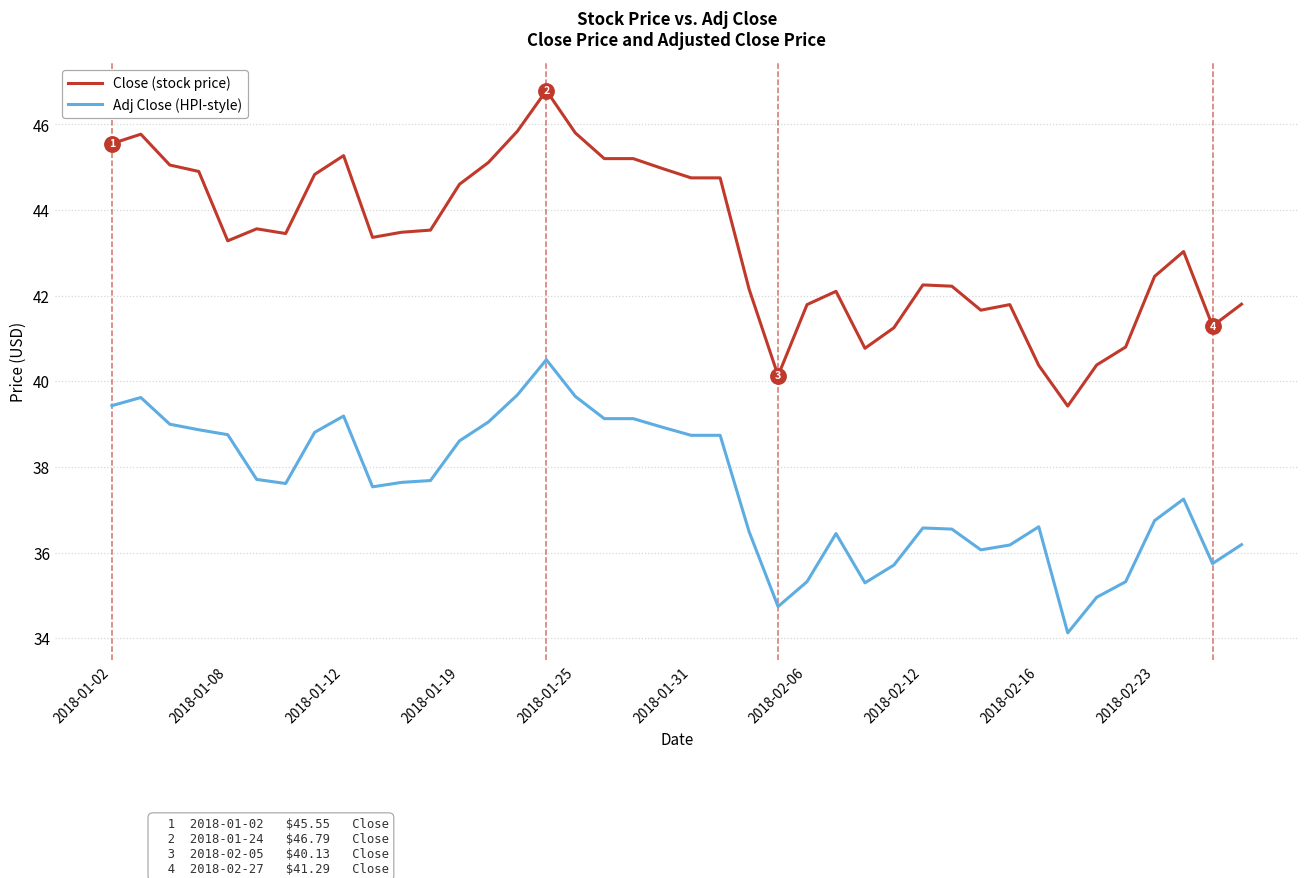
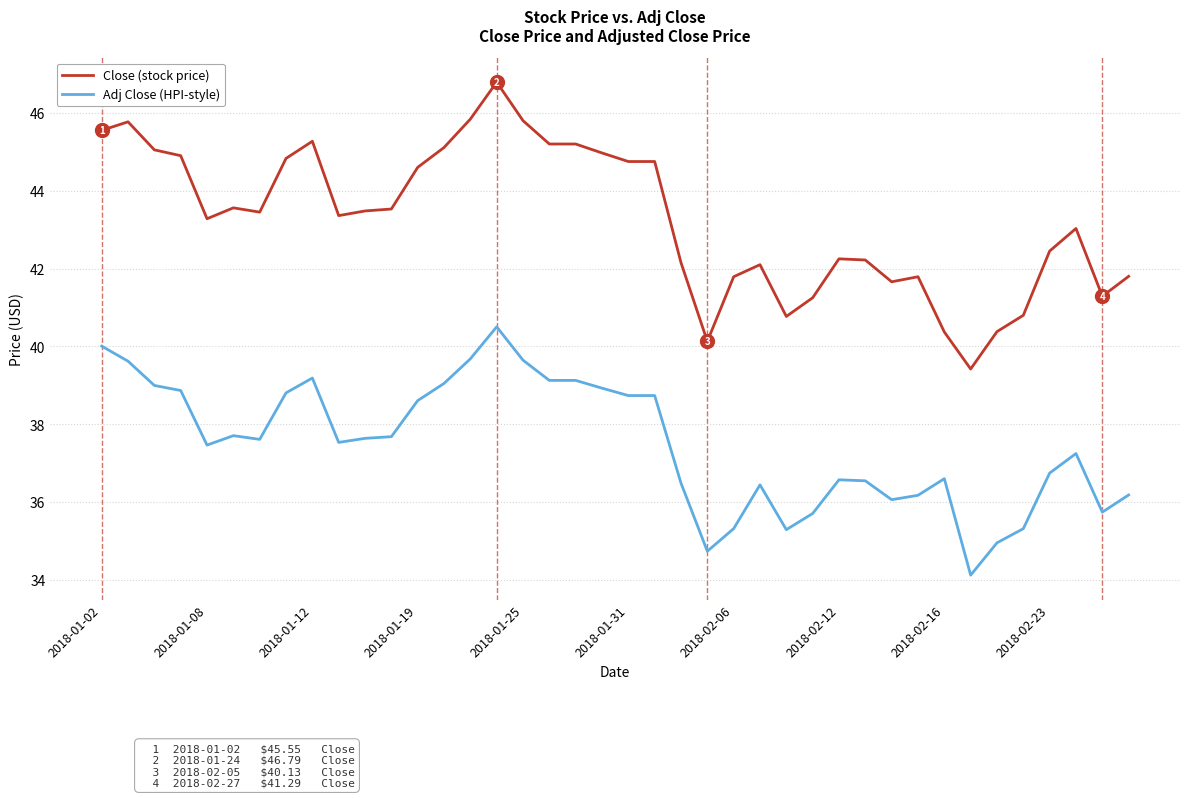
Adj Close (HPI-style), 2018-01-02: 39.4 -> 40.0
Adj Close (HPI-style), 2018-01-08: 38.8 -> 37.5
